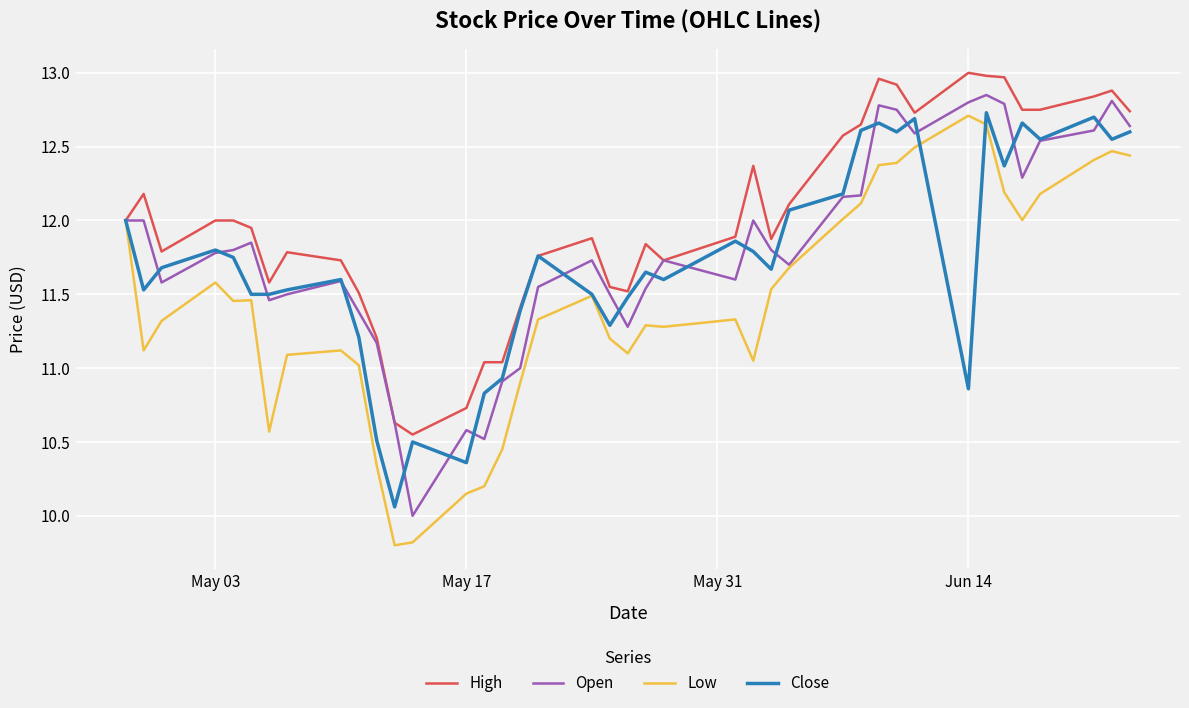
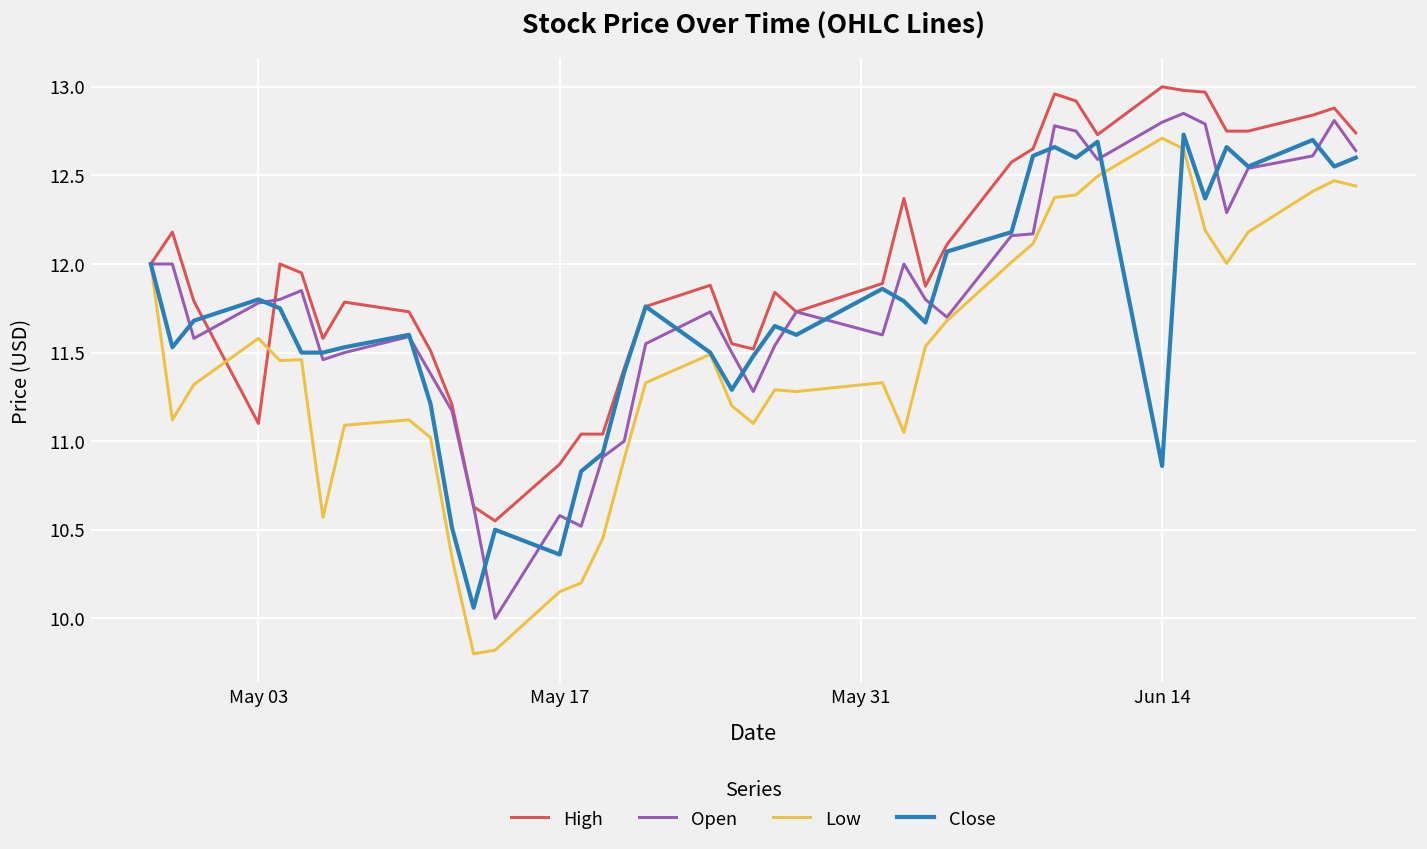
High, May 03: 12.0 -> 11.1
High, May 17: 10.73 -> 10.87
